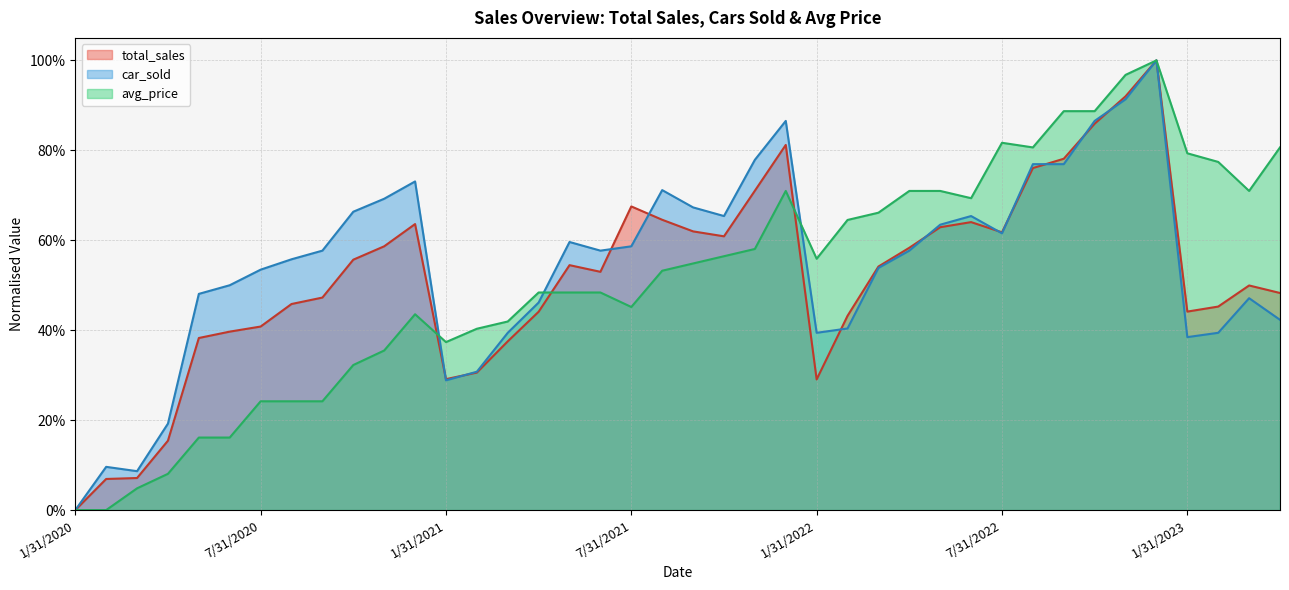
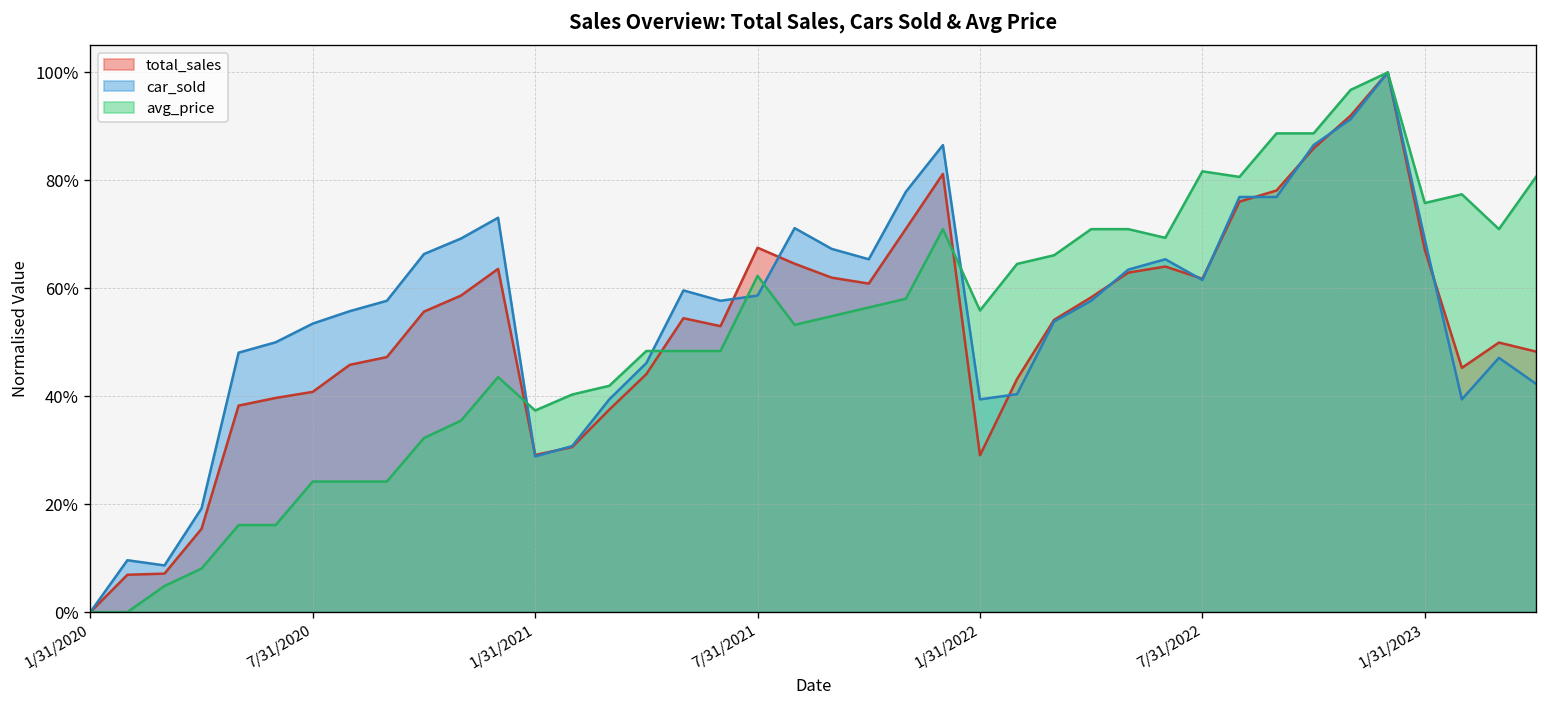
avg_price, 7/31/2021: 45% -> 62%
total_sales, 1/31/2023: 44% -> 67%
car_sold, 1/31/2023: 38% -> 69%
avg_price, 1/31/2023: 79% -> 76%
